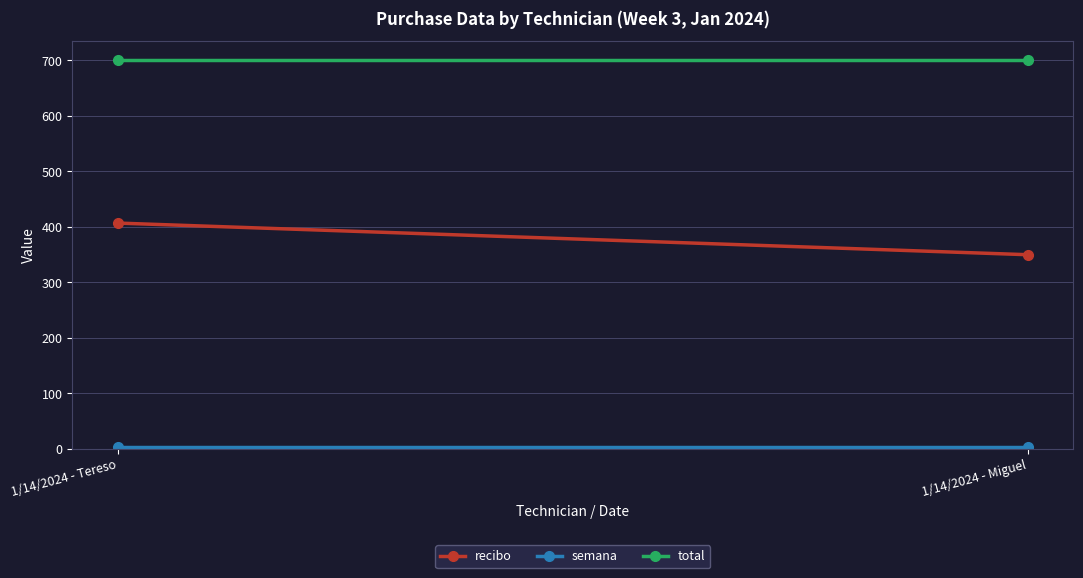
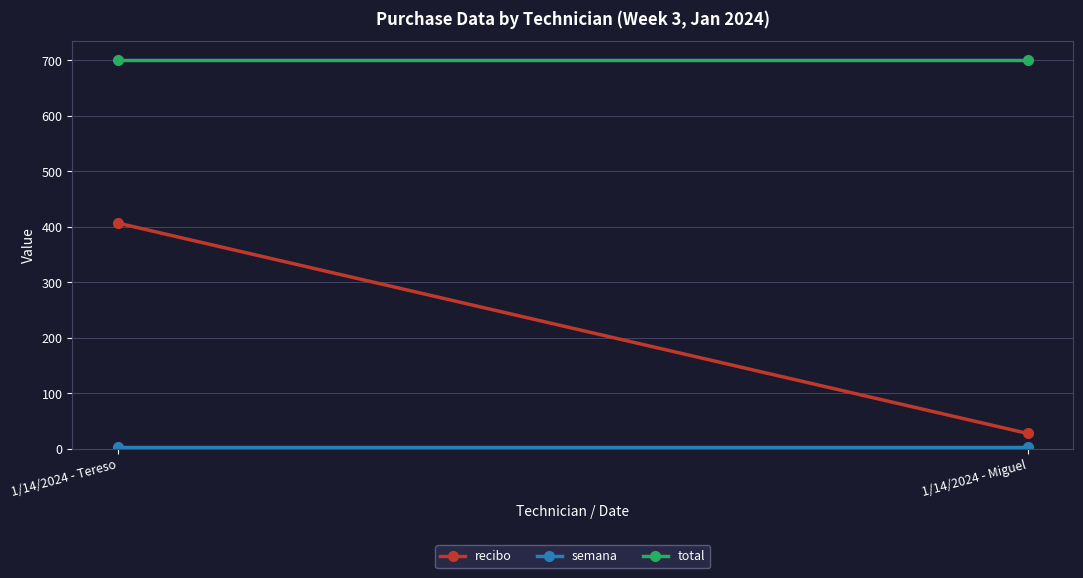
recibo, 1/14/2024 - Miguel: 350 -> 30
